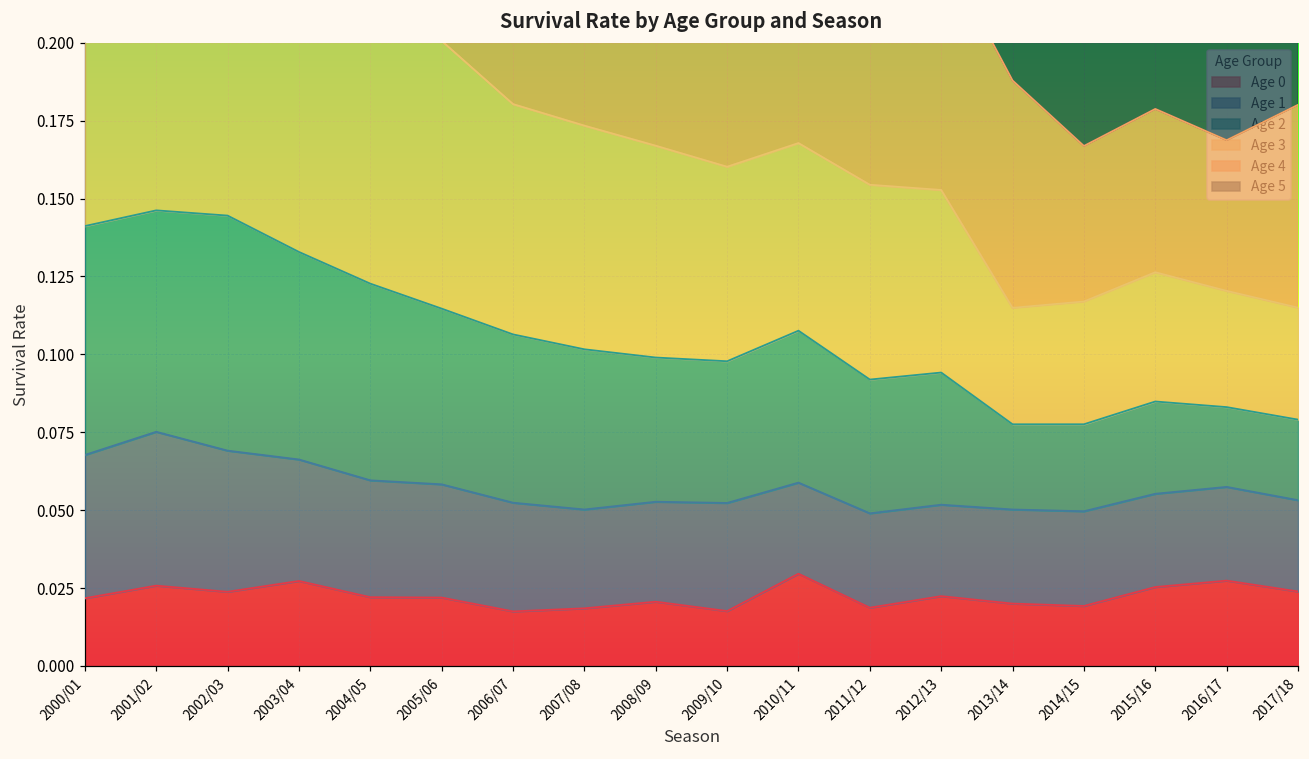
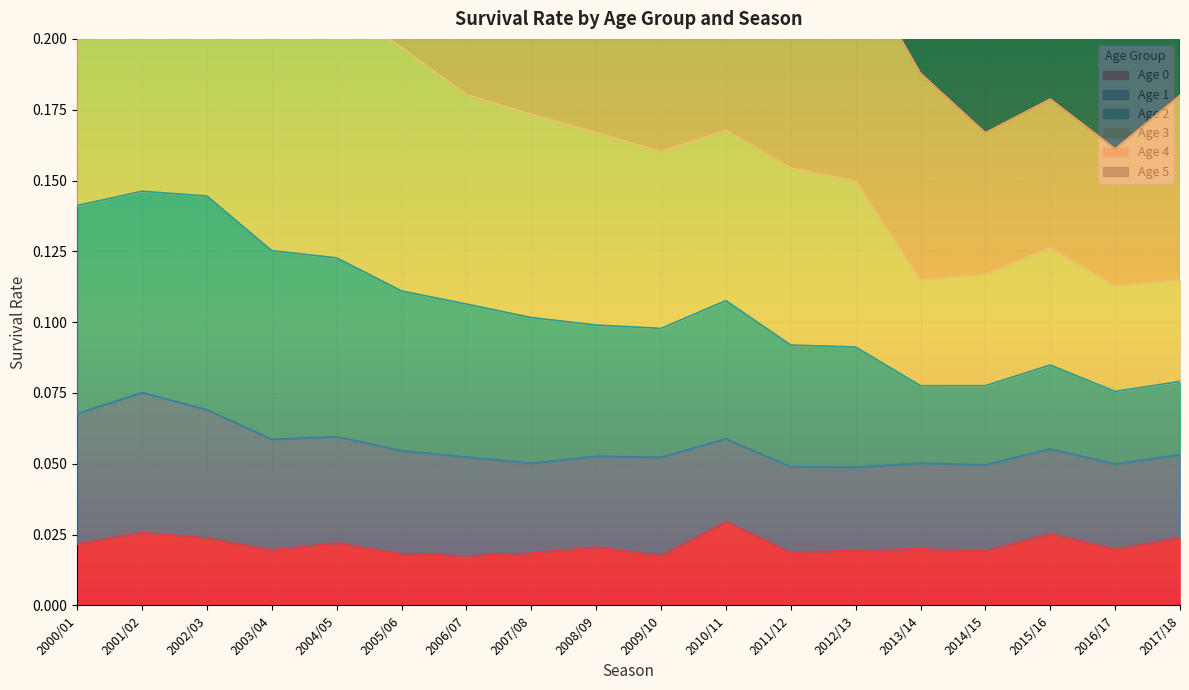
Age 0, 2003/04: 0.027 -> 0.020
Age 0, 2005/06: 0.022 -> 0.018
Age 0, 2012/13: 0.022 -> 0.019
Age 0, 2016/17: 0.027 -> 0.020
